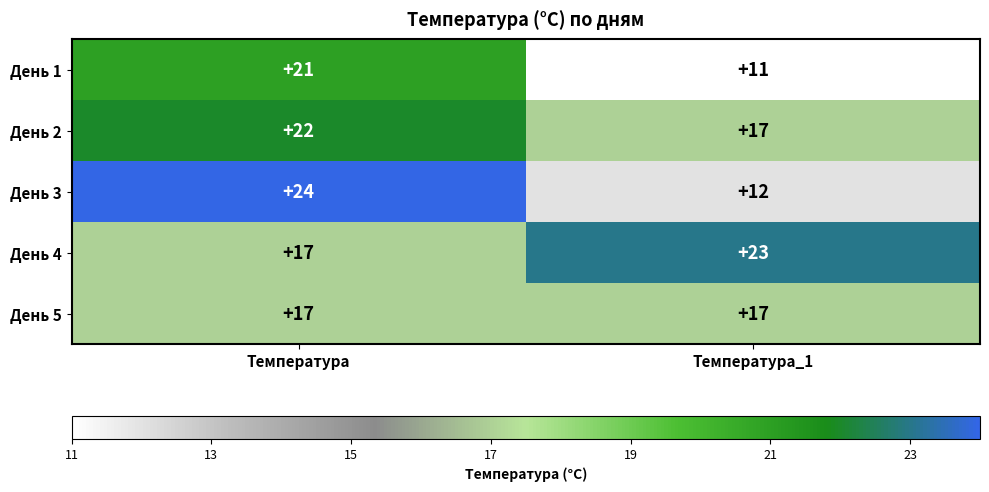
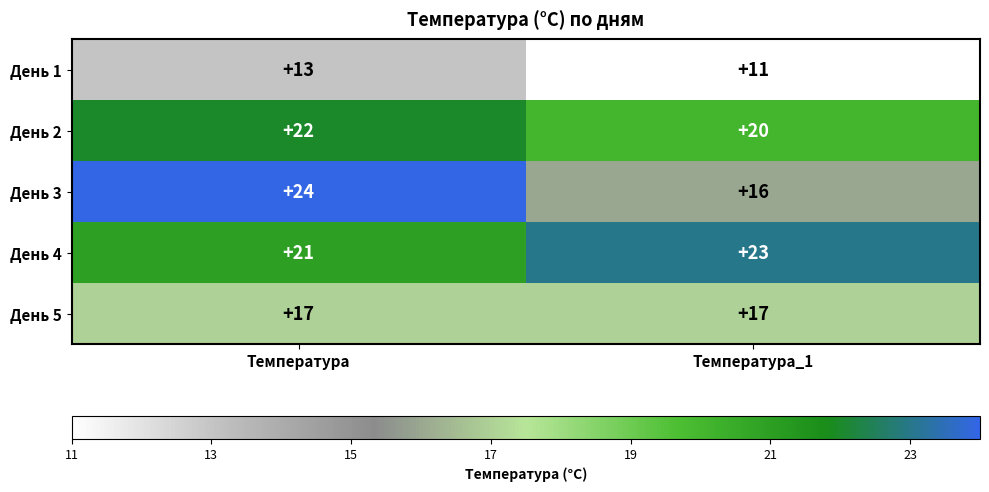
День 1, Температура: +21 -> +13
День 2, Температура_1: +17 -> +20
День 3, Температура_1: +12 -> +16
День 4, Температура: +17 -> +21
